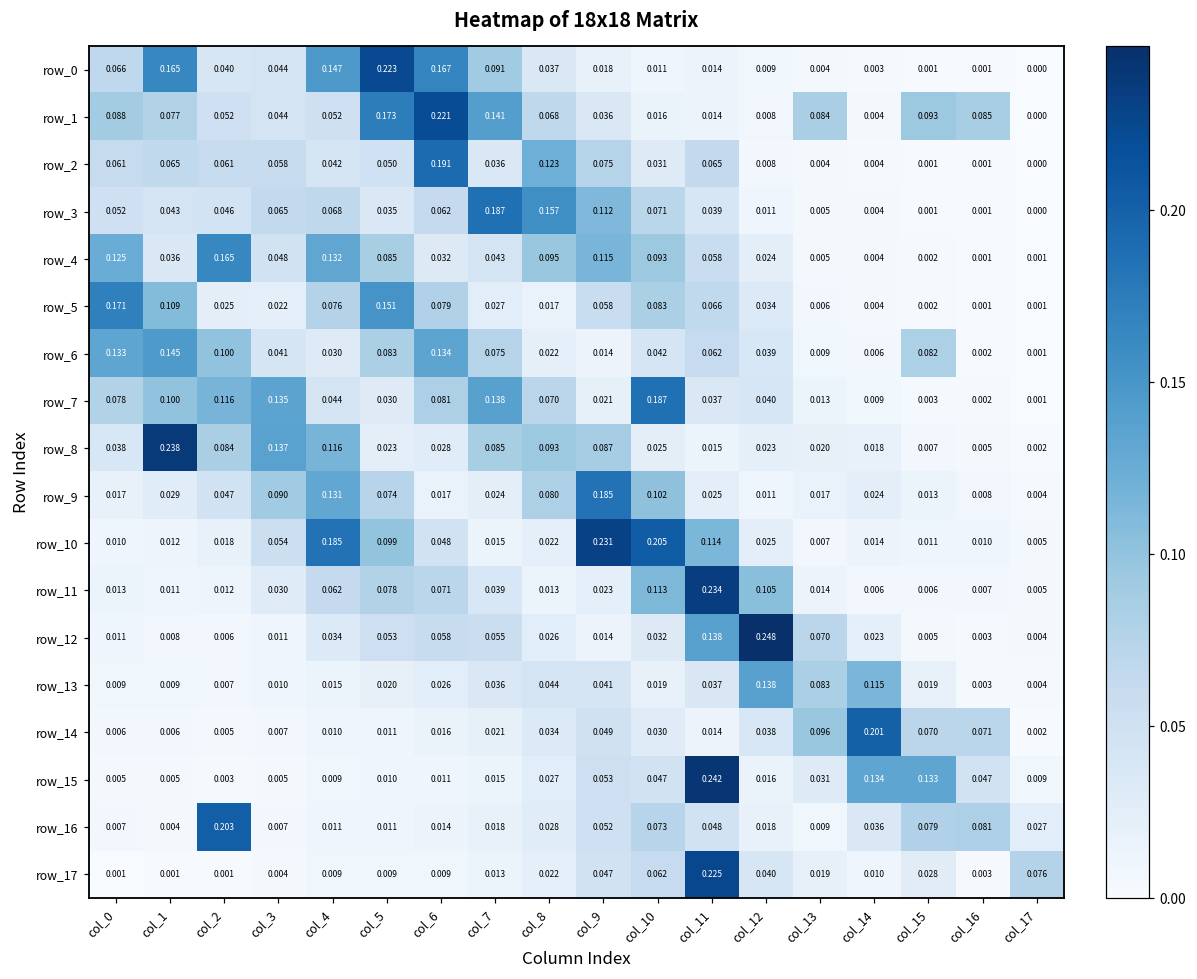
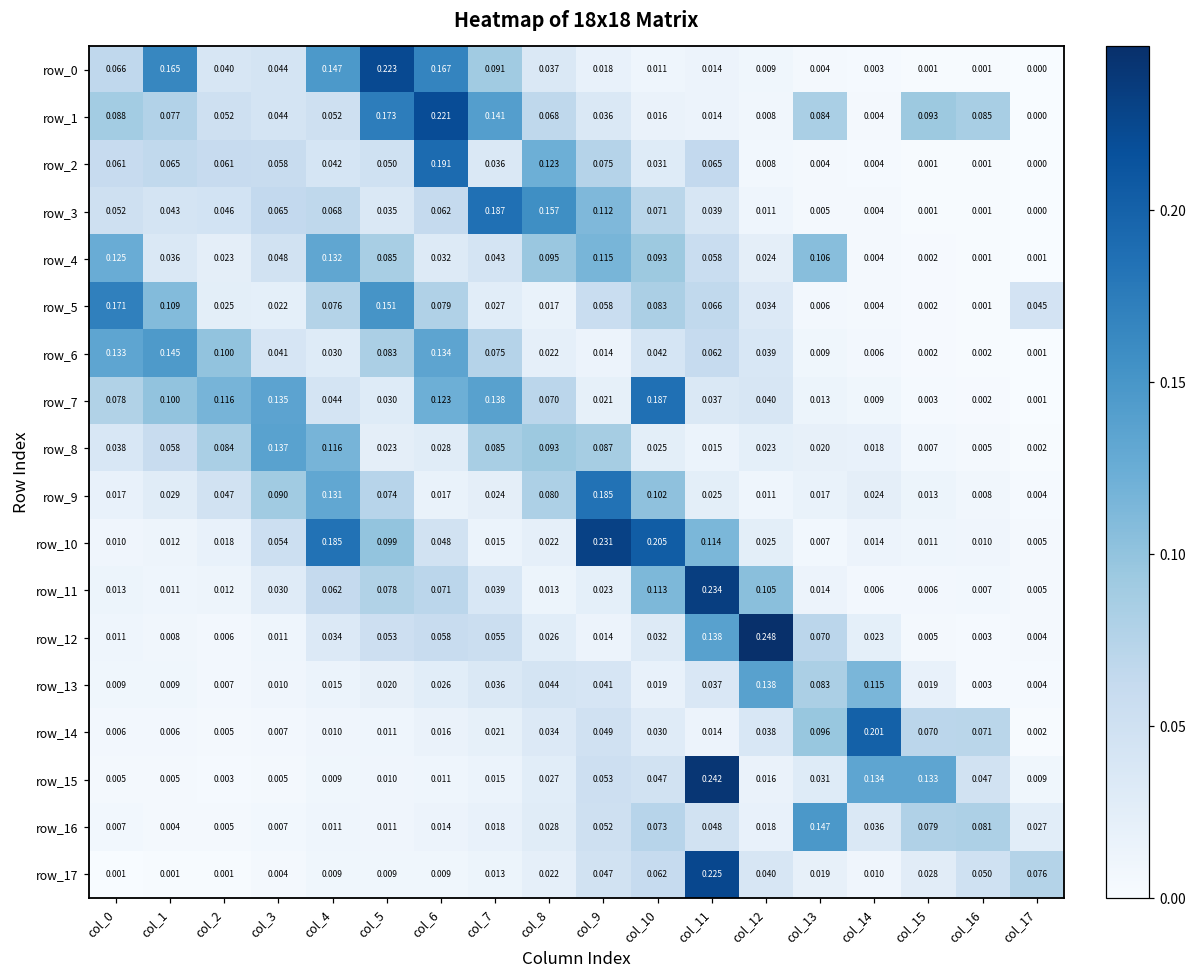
row_4, col_2: 0.165 -> 0.023
row_4, col_13: 0.005 -> 0.106
row_5, col_17: 0.001 -> 0.045
row_6, col_15: 0.082 -> 0.002
row_7, col_6: 0.081 -> 0.123
row_8, col_1: 0.238 -> 0.058
row_16, col_2: 0.203 -> 0.005
row_16, col_13: 0.009 -> 0.147
row_17, col_16: 0.003 -> 0.050
